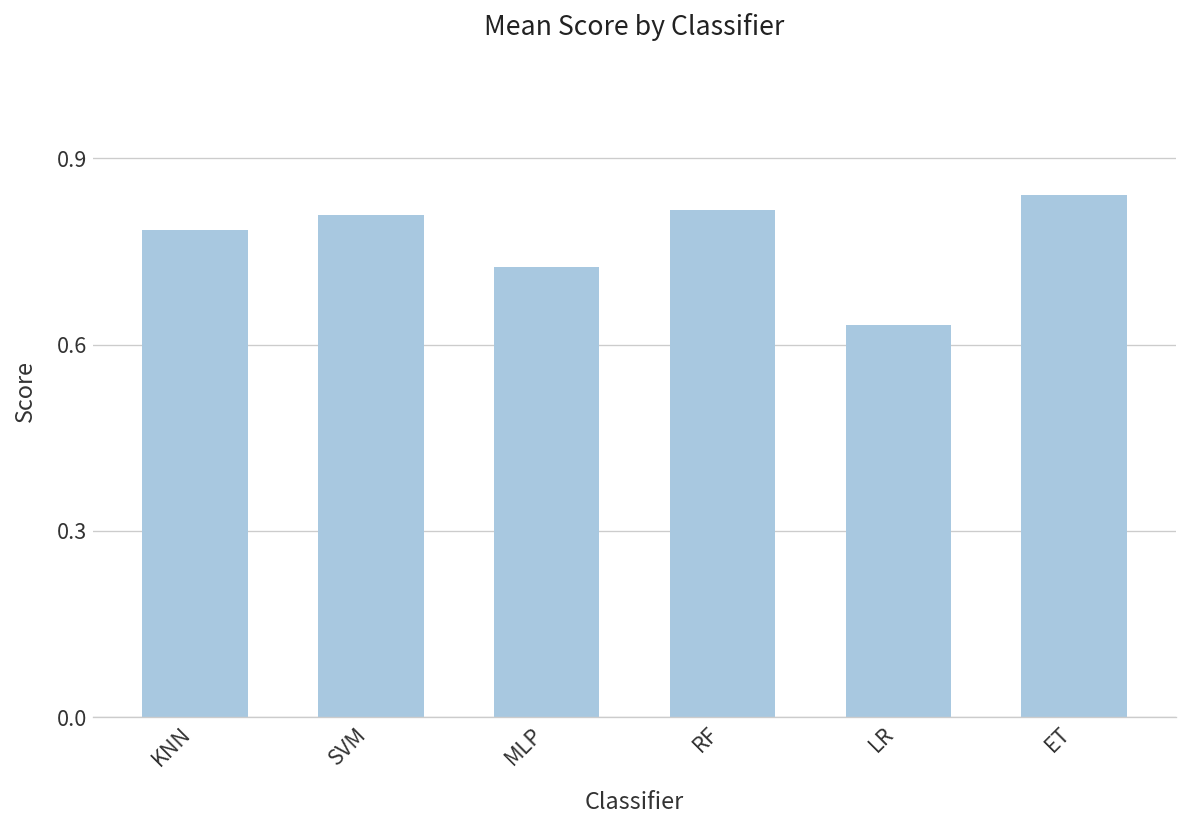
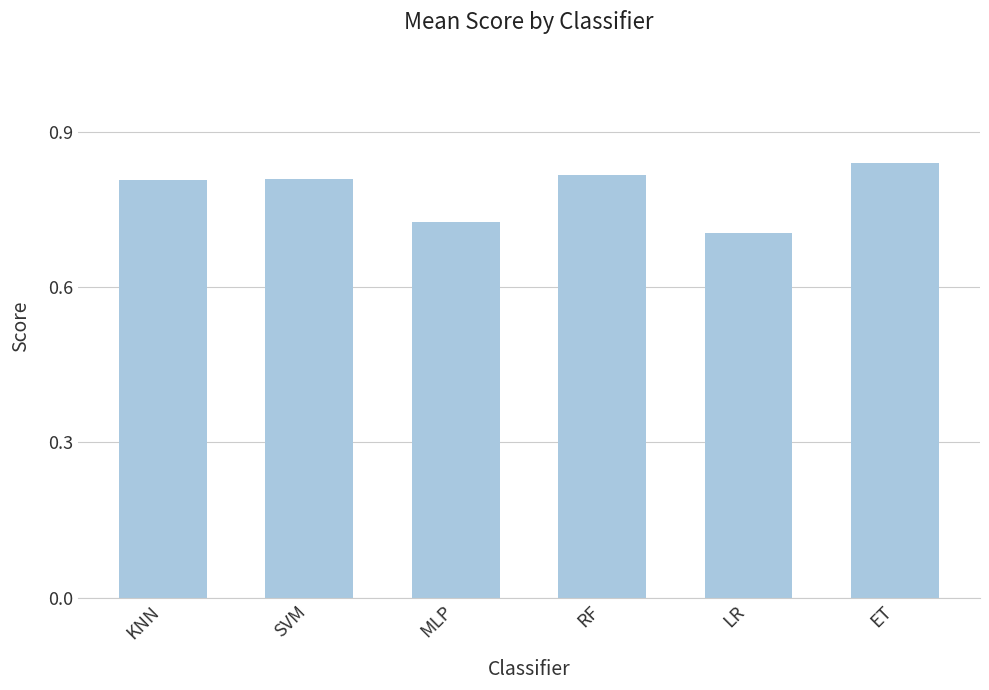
KNN: 0.78 -> 0.81
LR: 0.63 -> 0.70
